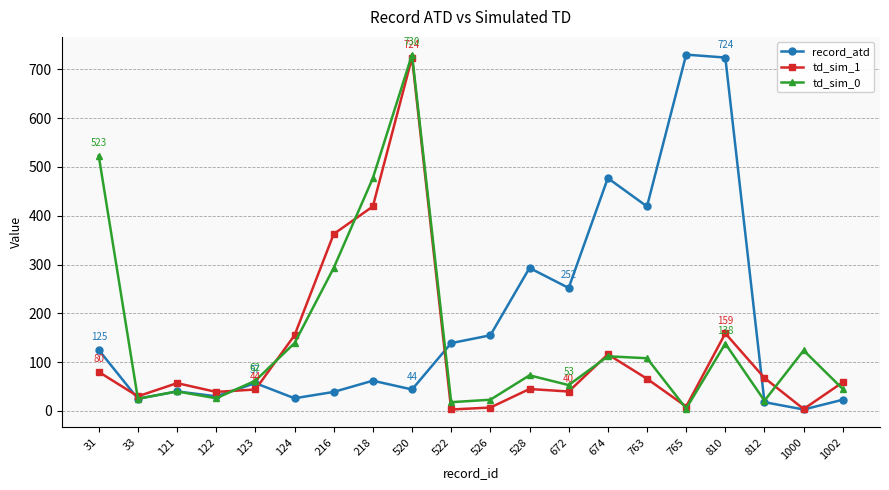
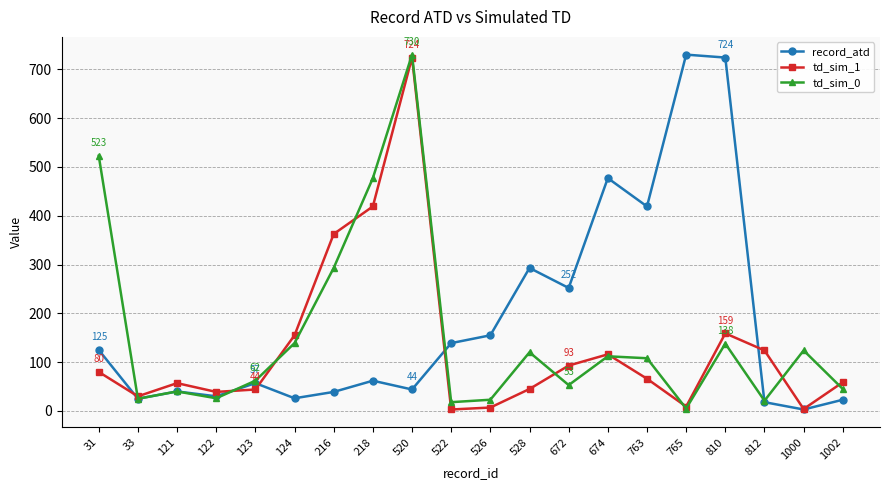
td_sim_0, 528: 70 -> 120
td_sim_1, 672: 40 -> 93
td_sim_1, 812: 70 -> 120
